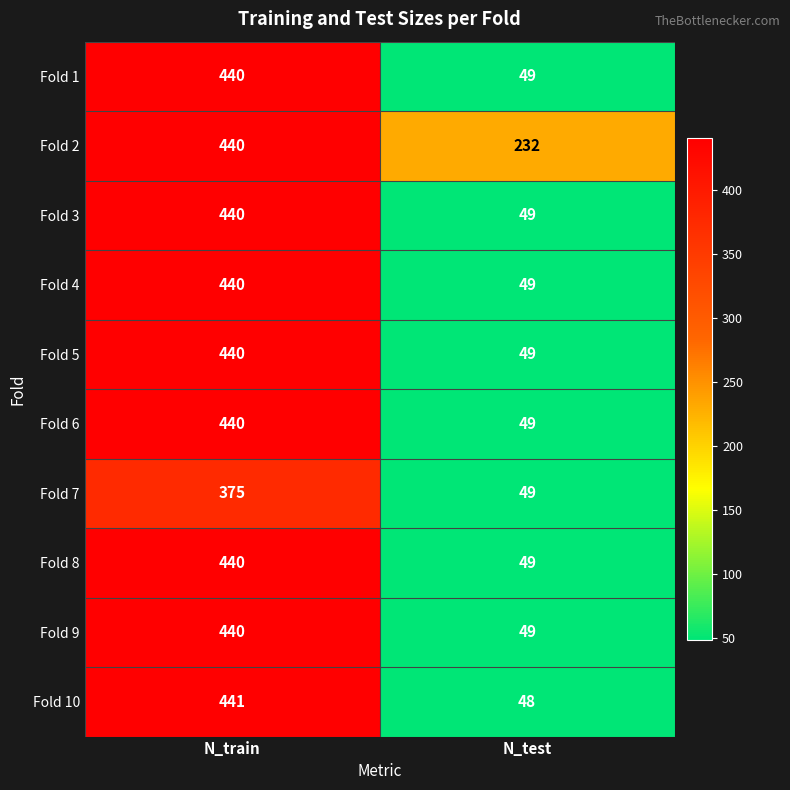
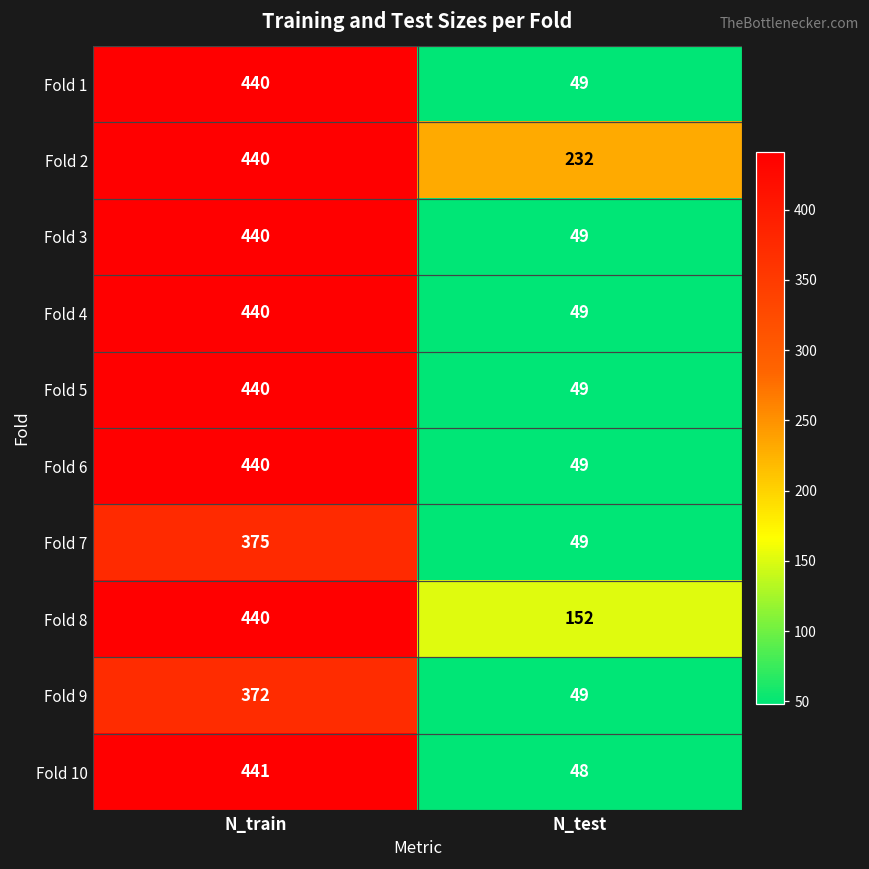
Fold 8, N_test: 49 -> 152
Fold 9, N_train: 440 -> 372
